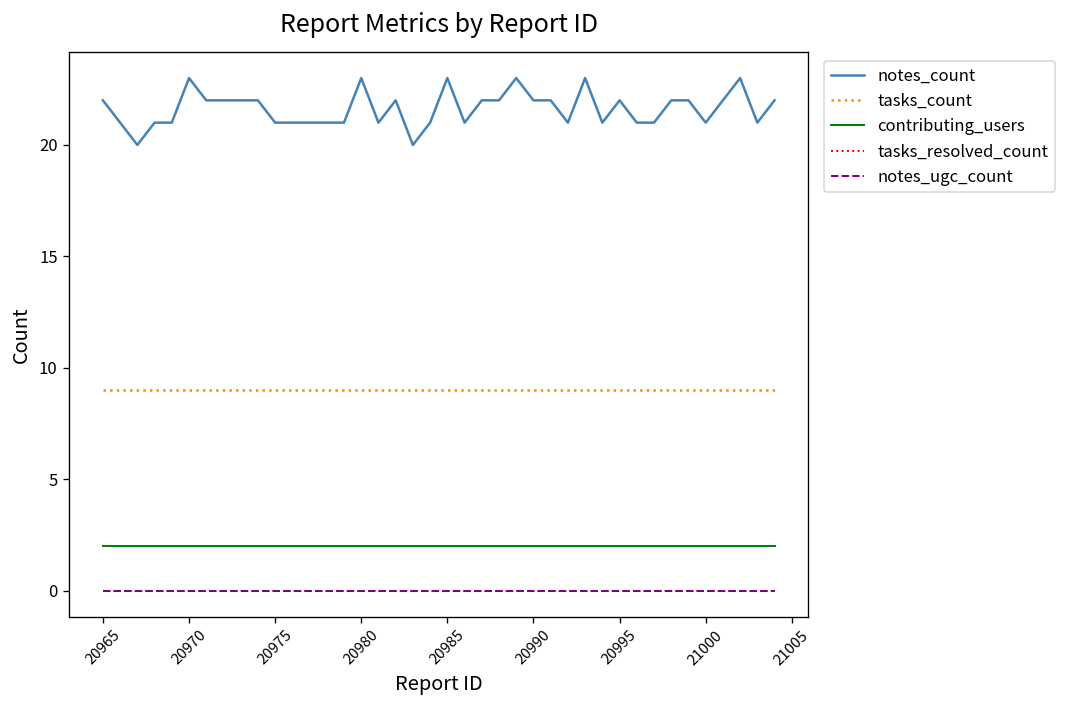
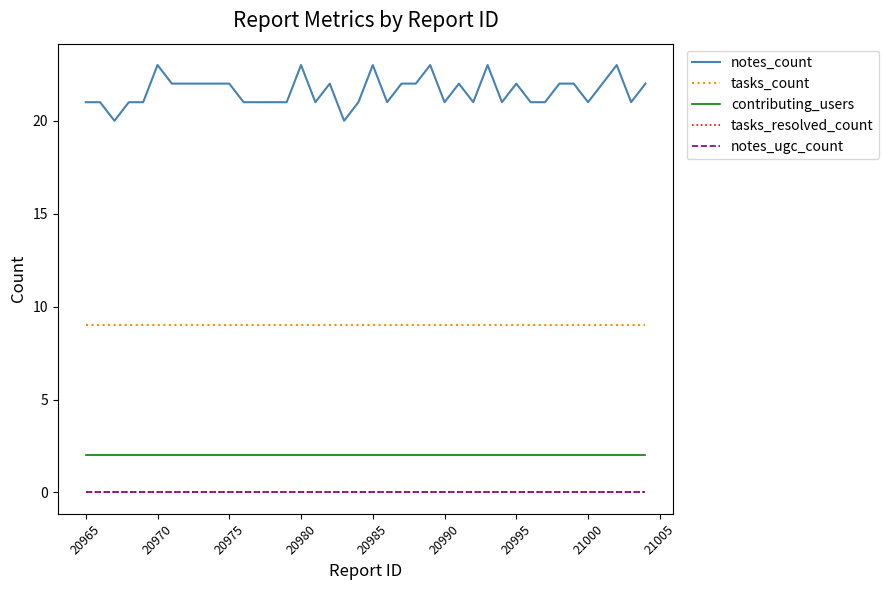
notes_count, 20965: 22 -> 21
notes_count, 20975: 21 -> 22
notes_count, 20990: 22 -> 21
